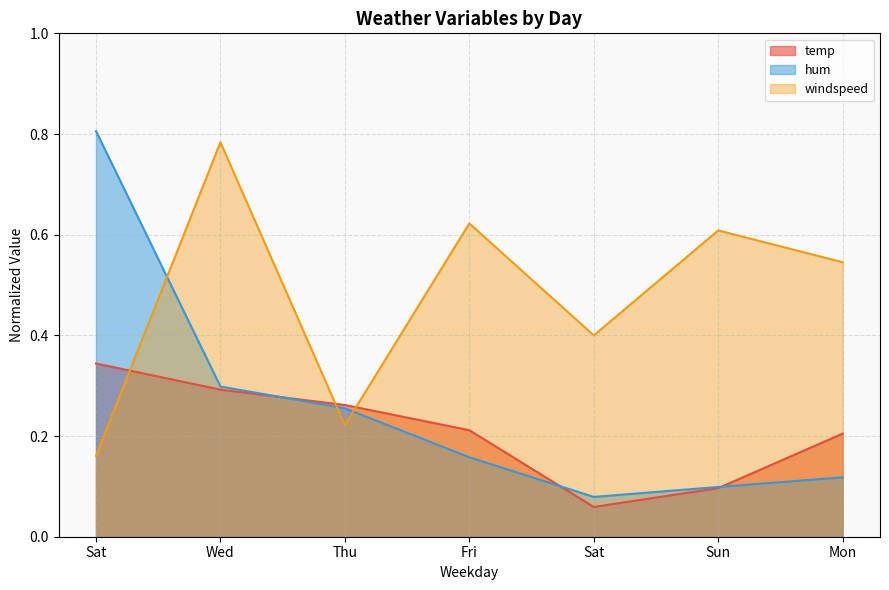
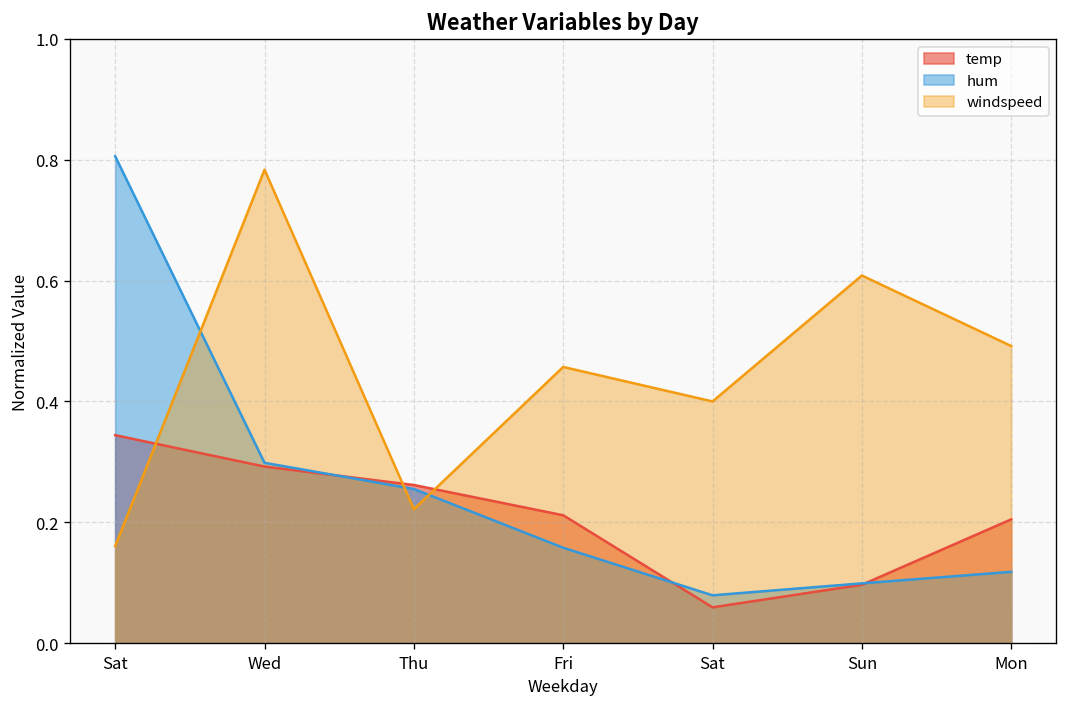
windspeed, Fri: 0.62 -> 0.46
windspeed, Mon: 0.55 -> 0.49
